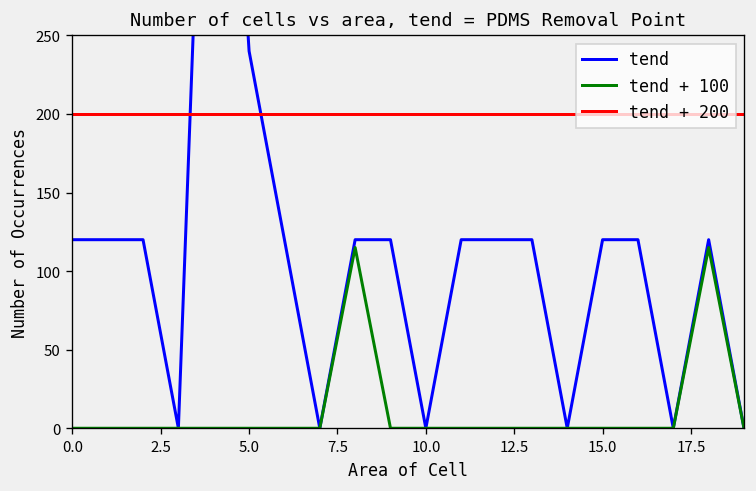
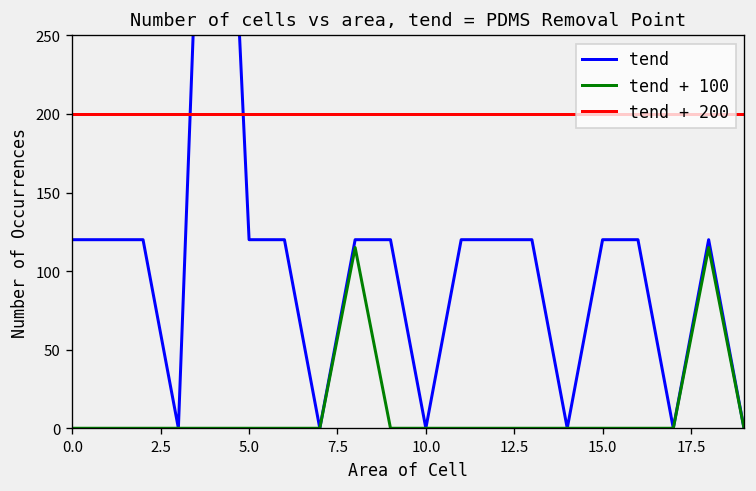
tend, 5.0: 240 -> 120
